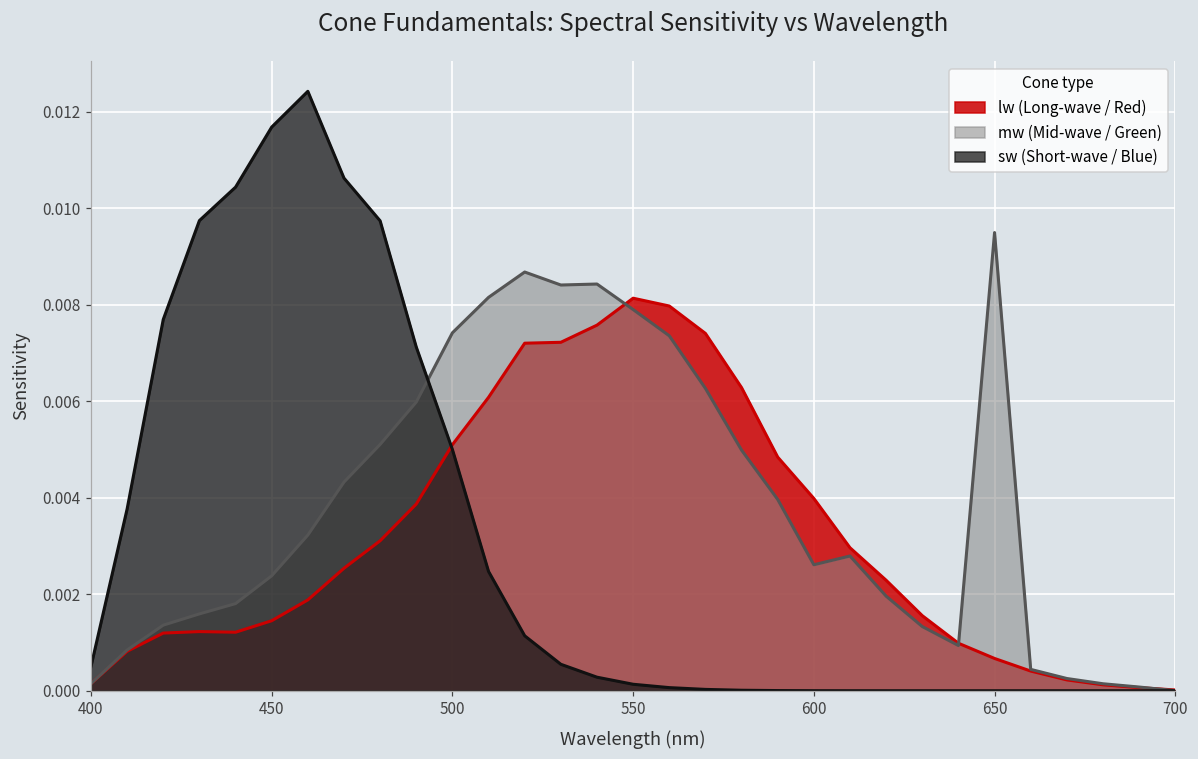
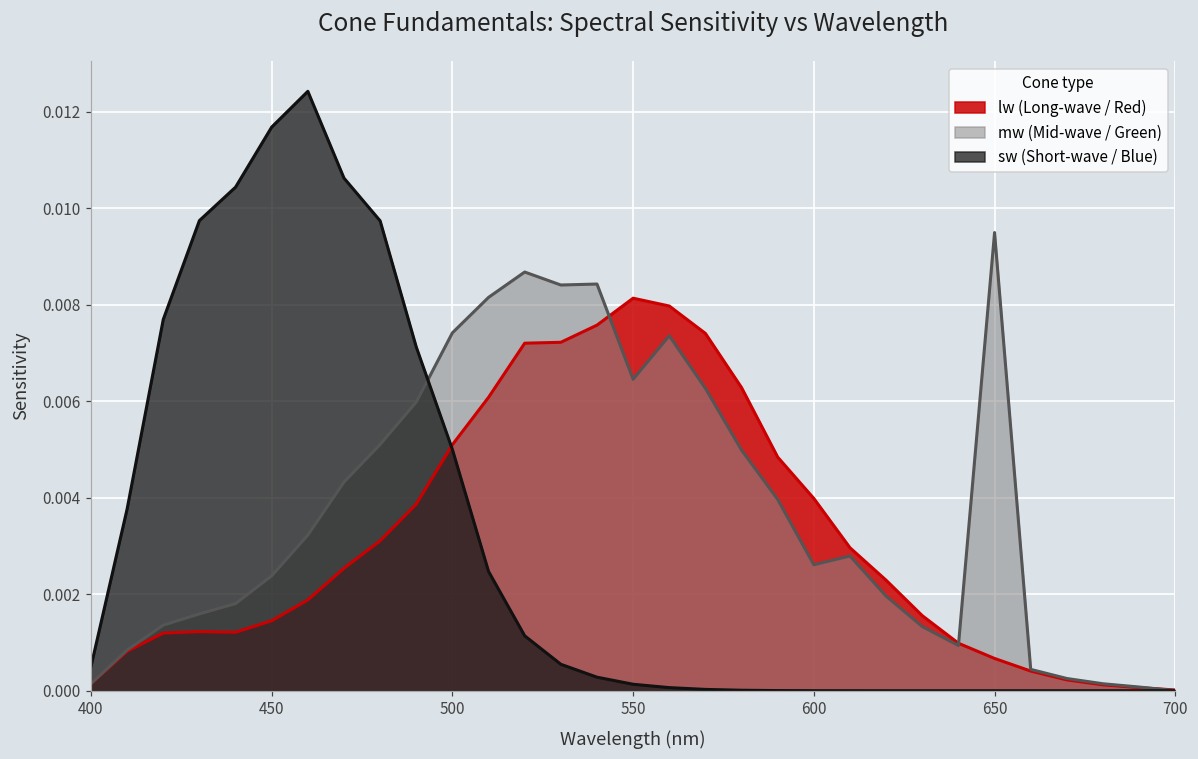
mw (Mid-wave / Green), 550: 0.0079 -> 0.0065
